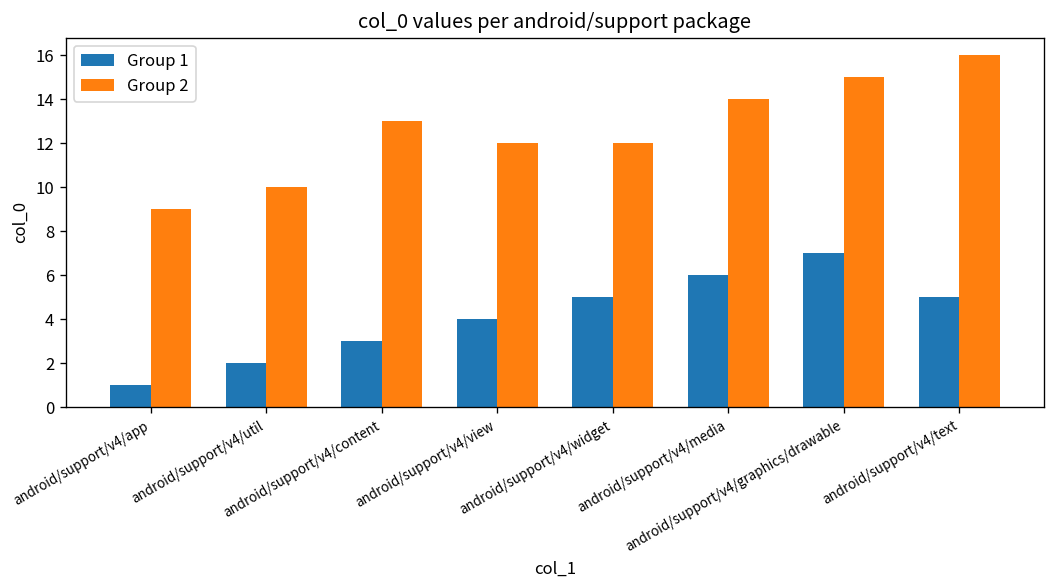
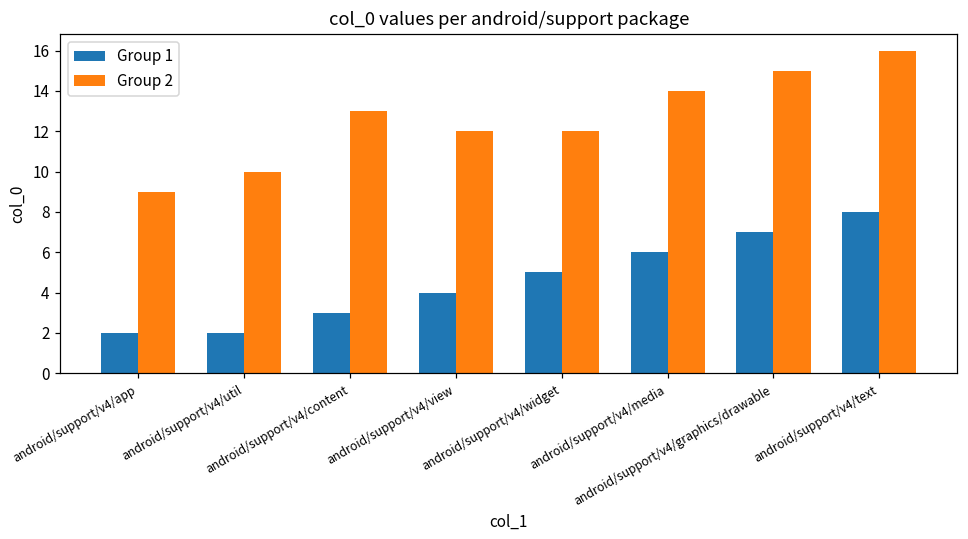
Group 1, android/support/v4/app: 1 -> 2
Group 1, android/support/v4/text: 5 -> 8
